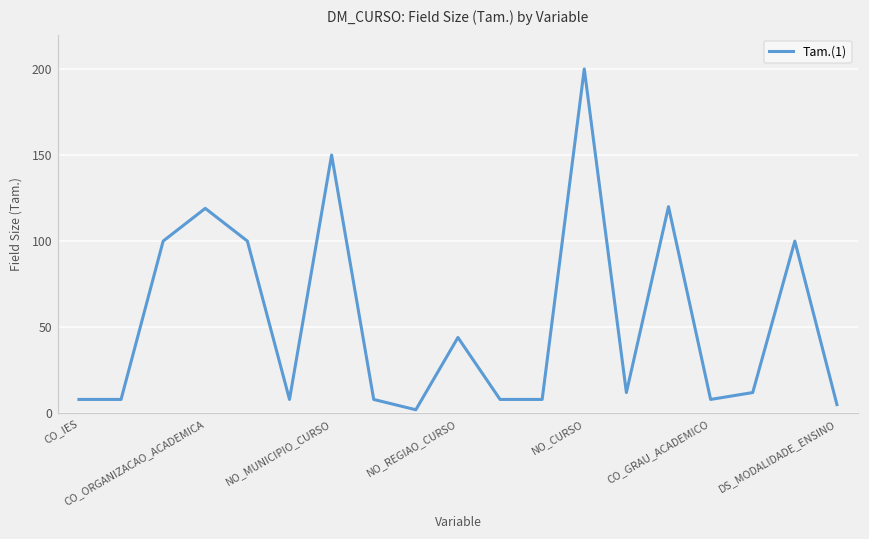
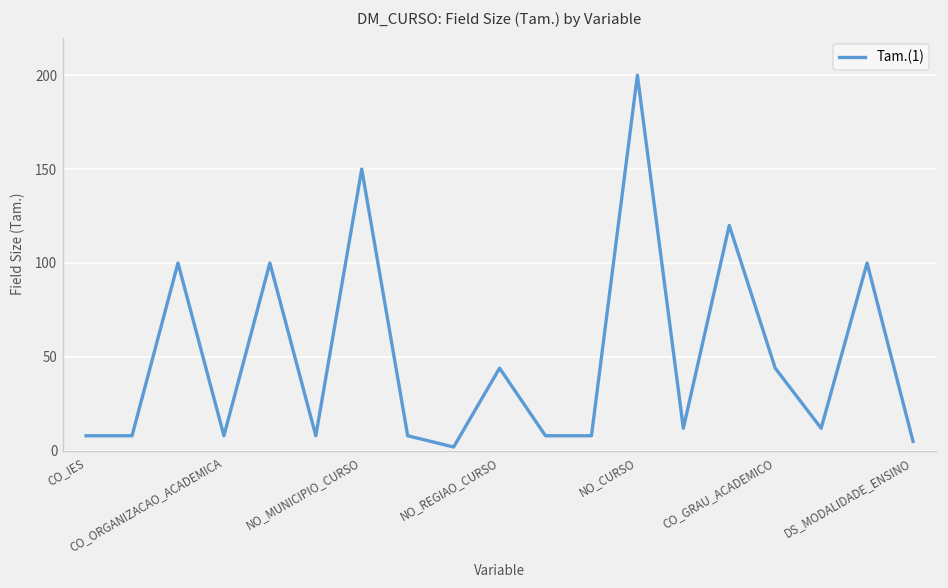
CO_ORGANIZACAO_ACADEMICA: 119 -> 8
CO_GRAU_ACADEMICO: 8 -> 44
